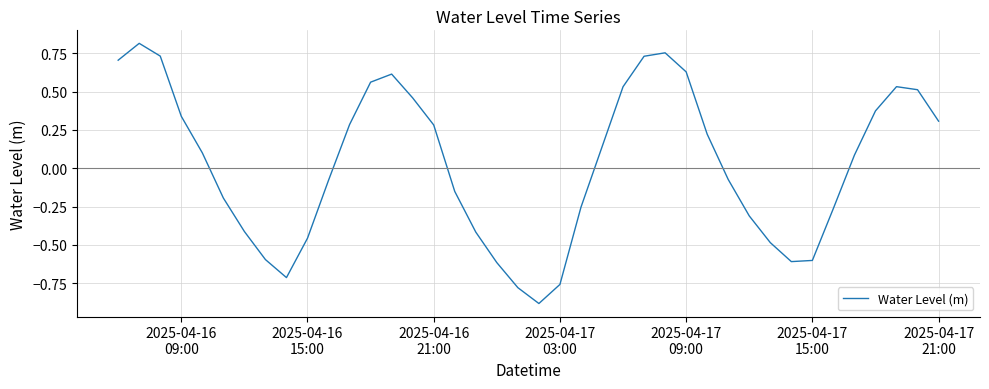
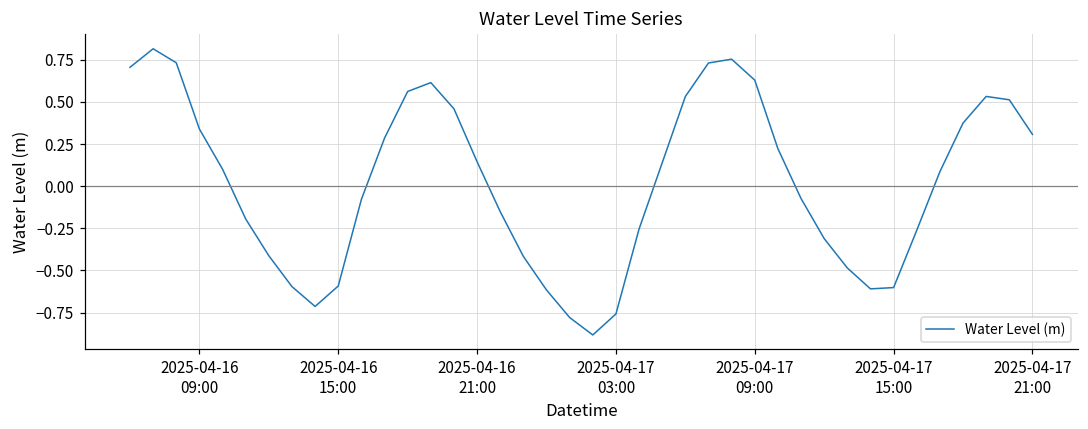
2025-04-16 15:00: -0.46 -> -0.59
2025-04-16 21:00: 0.28 -> 0.14
